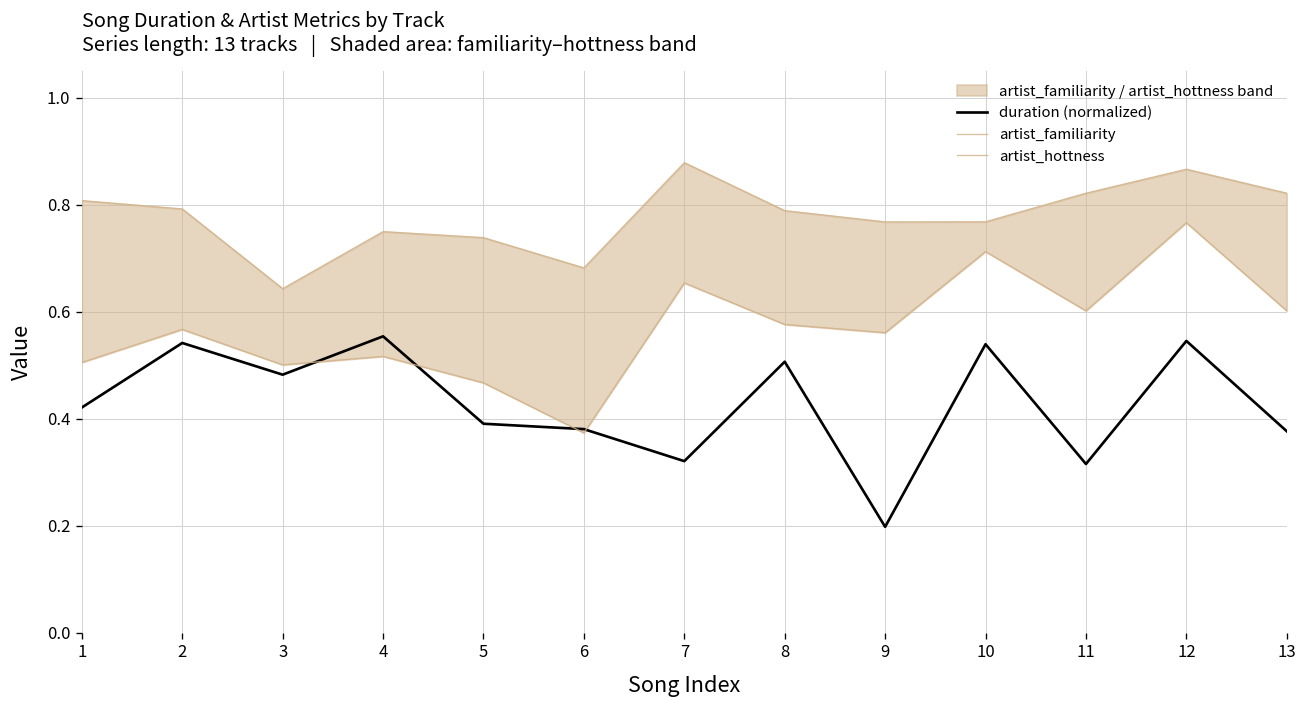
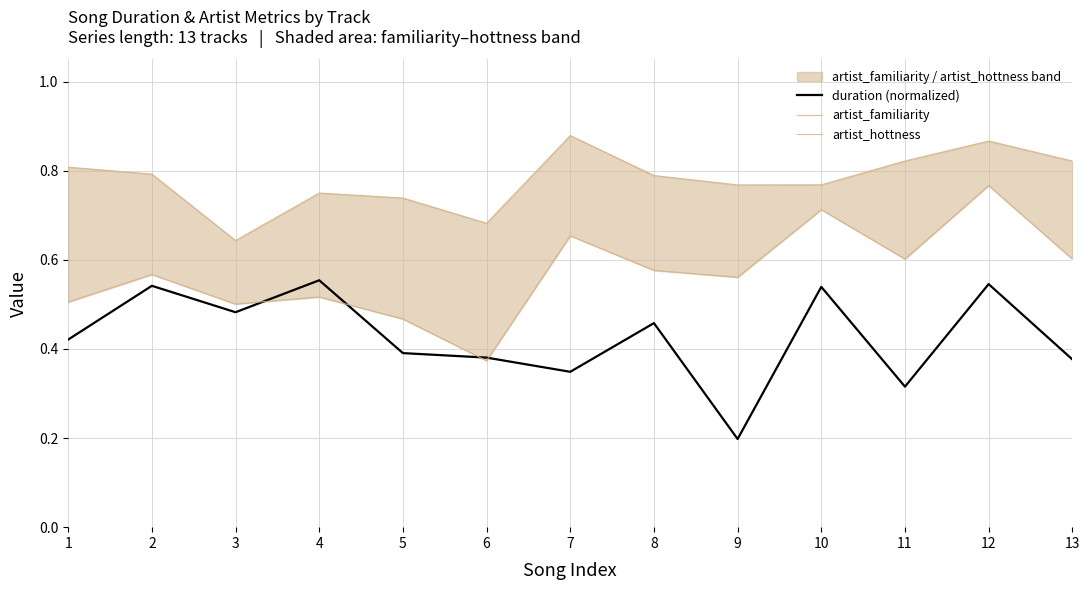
duration (normalized), 7: 0.32 -> 0.35
duration (normalized), 8: 0.51 -> 0.46
